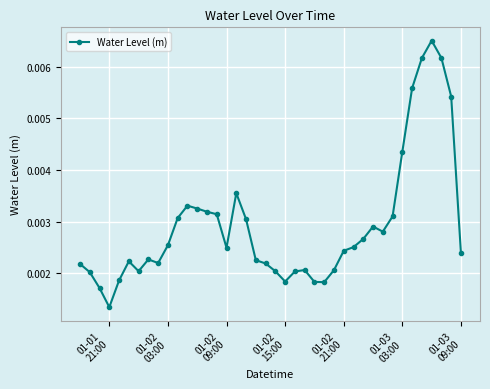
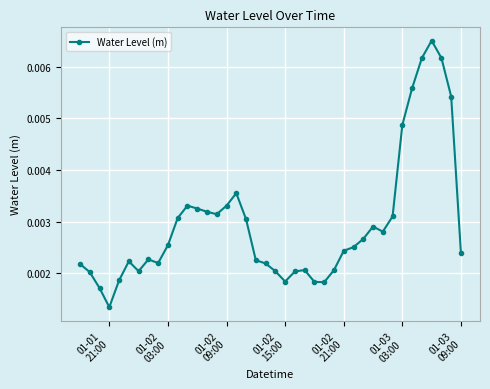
01-02 09:00: 0.0025 -> 0.0033
01-03 03:00: 0.0044 -> 0.0049
